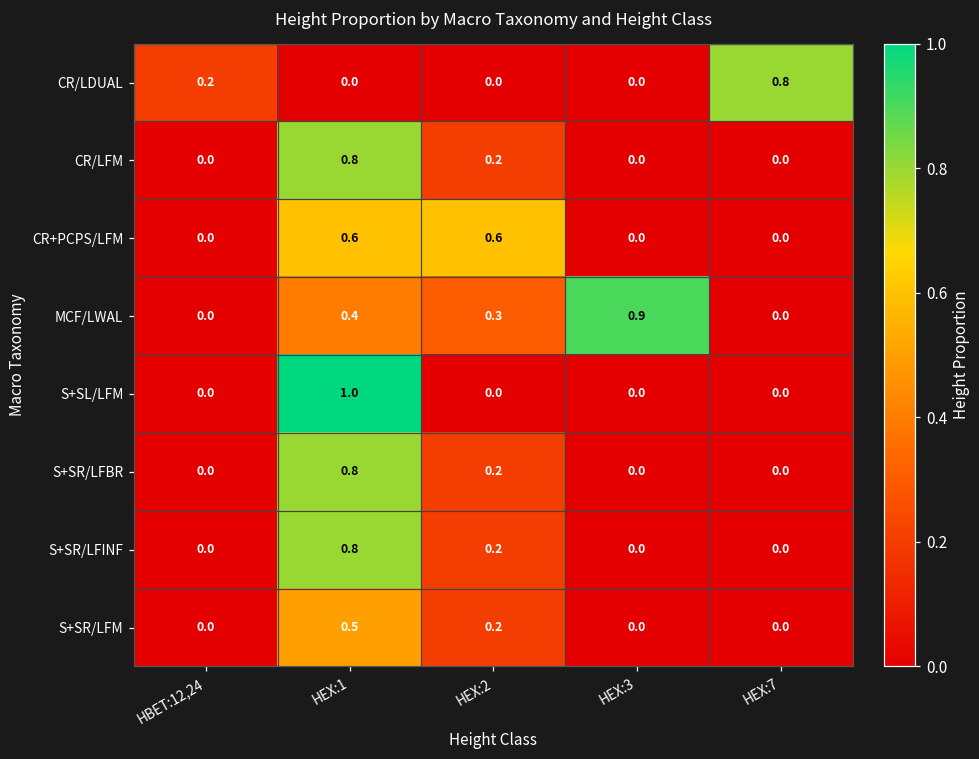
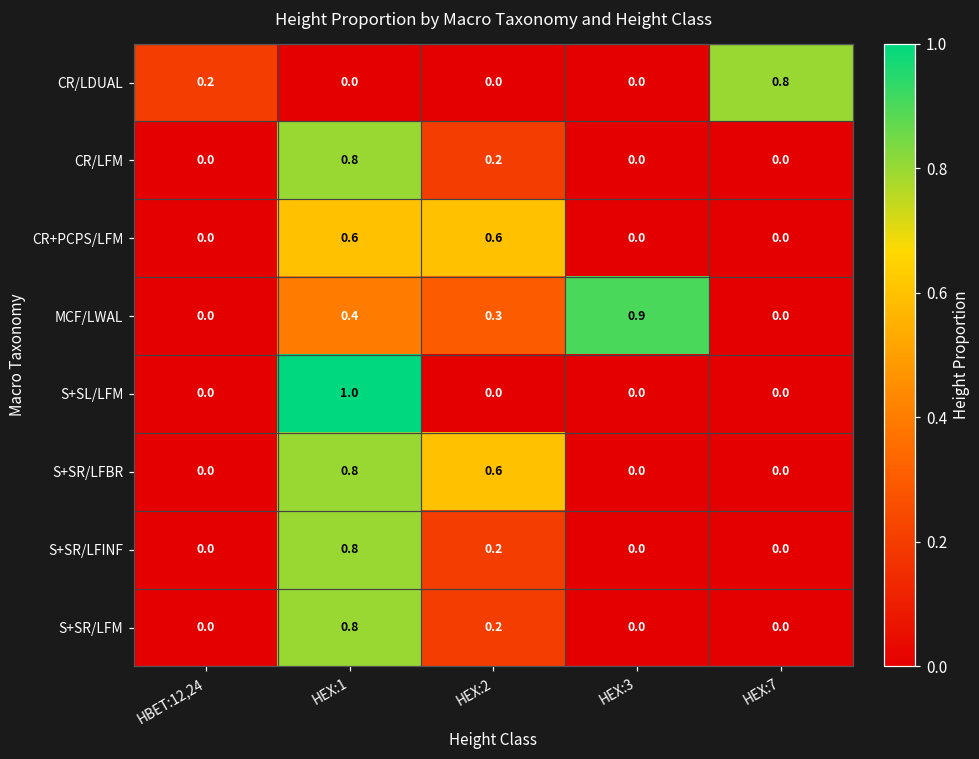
S+SR/LFBR, HEX:2: 0.2 -> 0.6
S+SR/LFM, HEX:1: 0.5 -> 0.8
